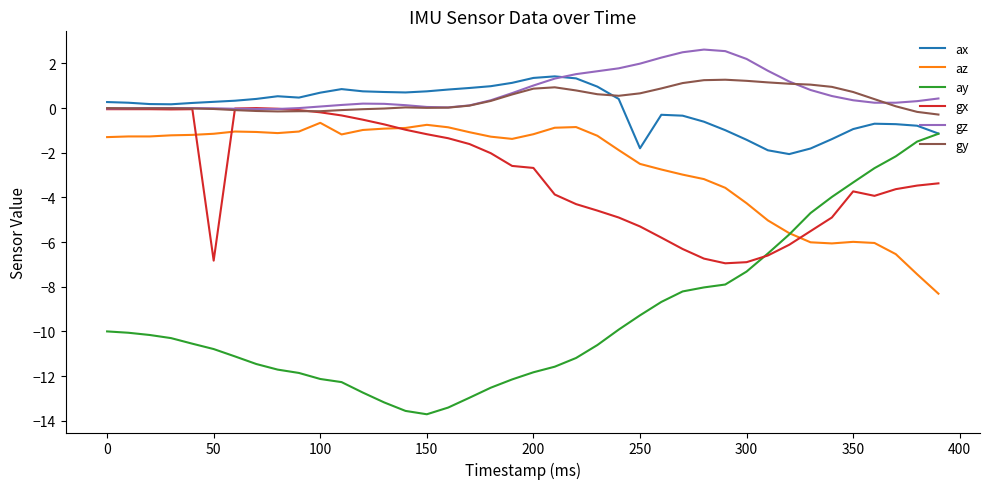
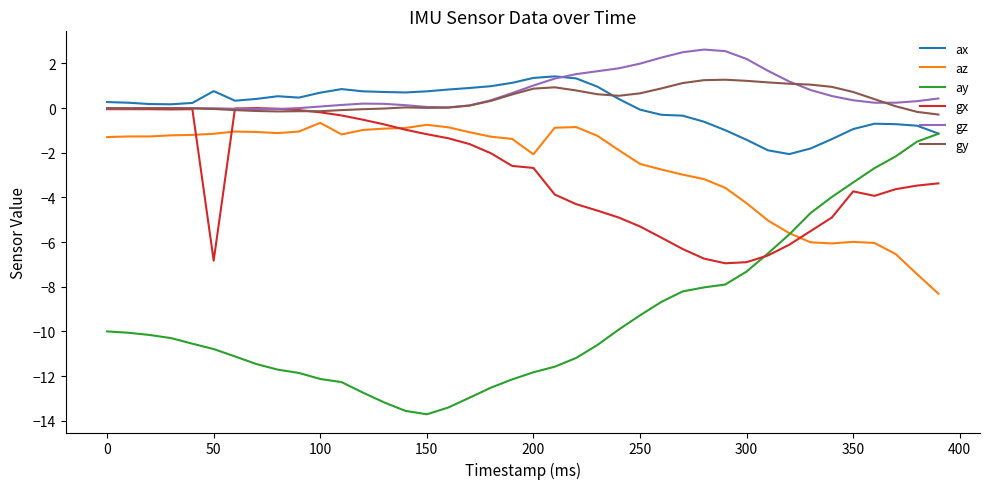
ax, 50: 0.3 -> 0.8
az, 200: -1.2 -> -2.1
ax, 250: -1.8 -> -0.1
